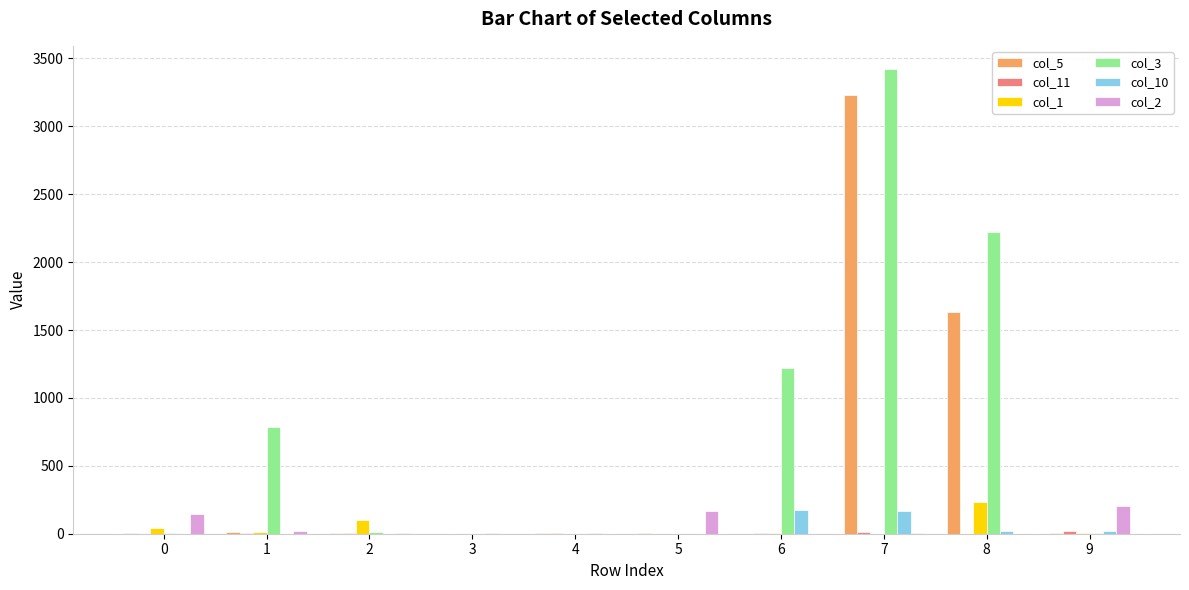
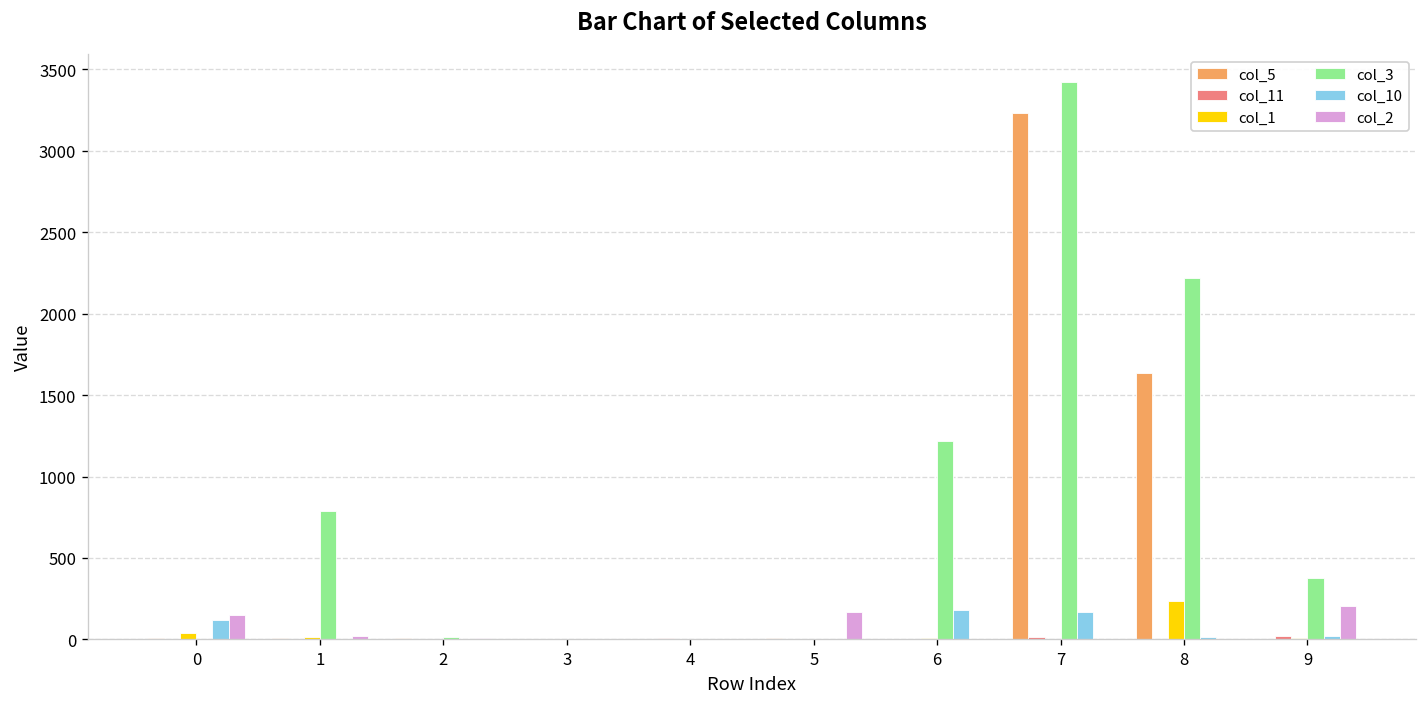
col_10, 0: 0 -> 120
col_1, 2: 100 -> 0
col_3, 9: 0 -> 380
